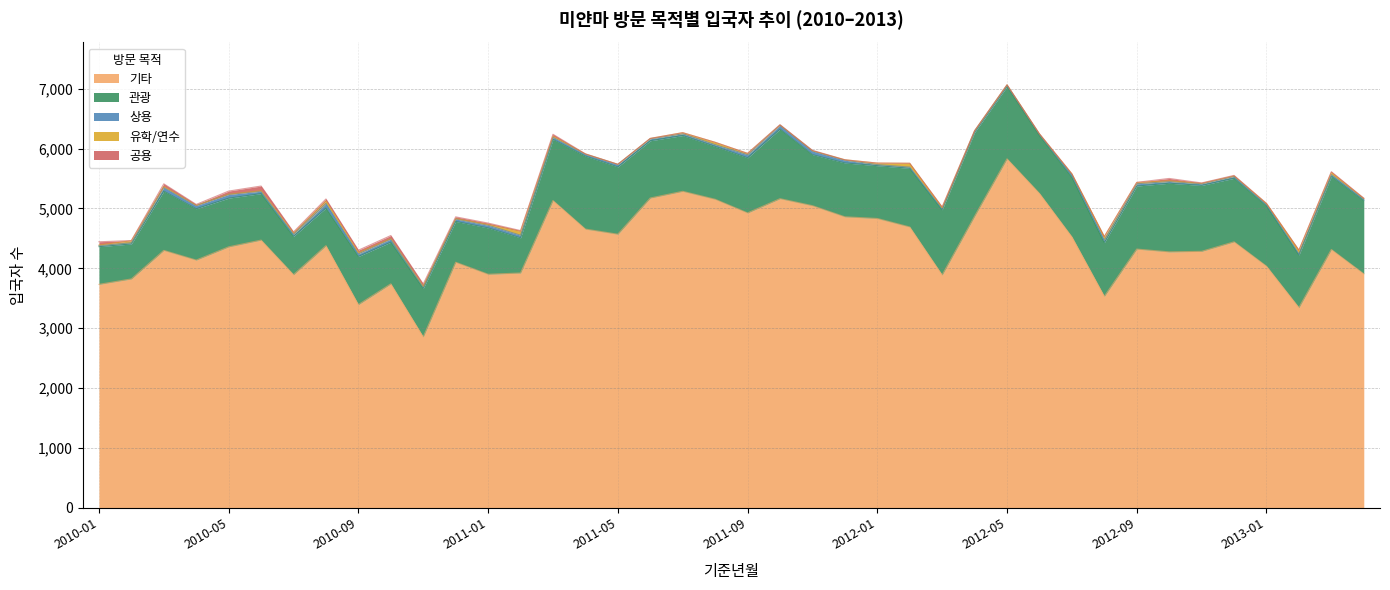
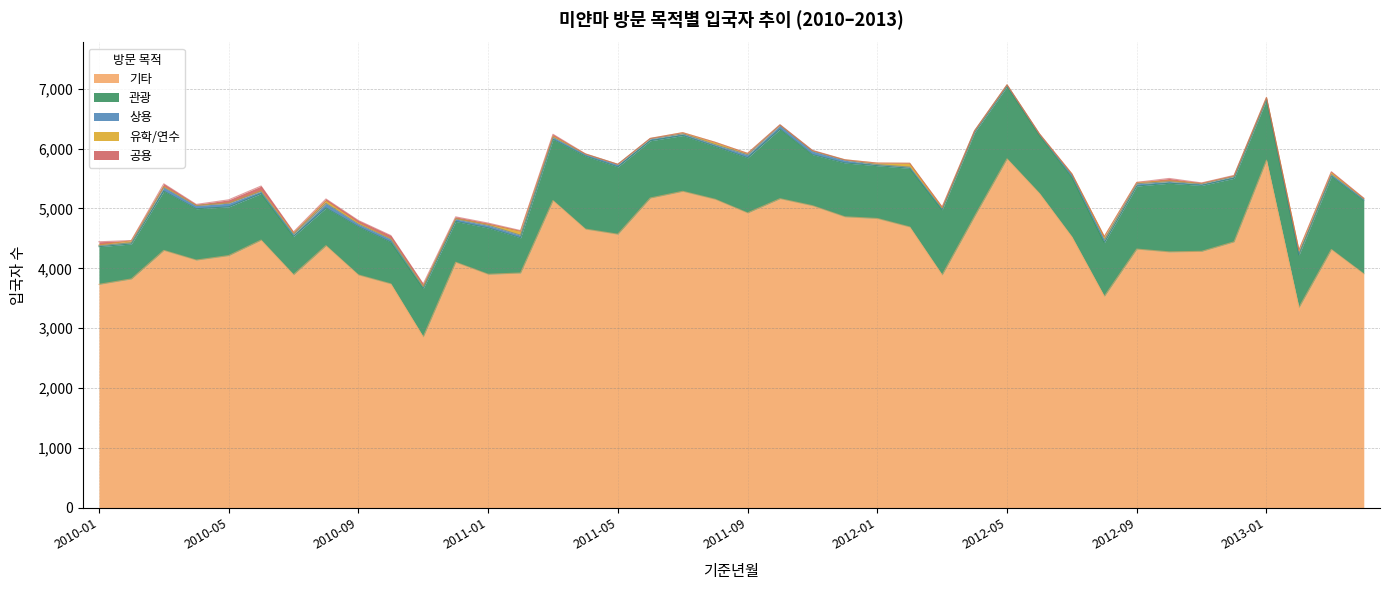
기타, 2010-05: 4,400 -> 4,200
기타, 2010-09: 3,400 -> 3,900
기타, 2013-01: 4,000 -> 5,800
